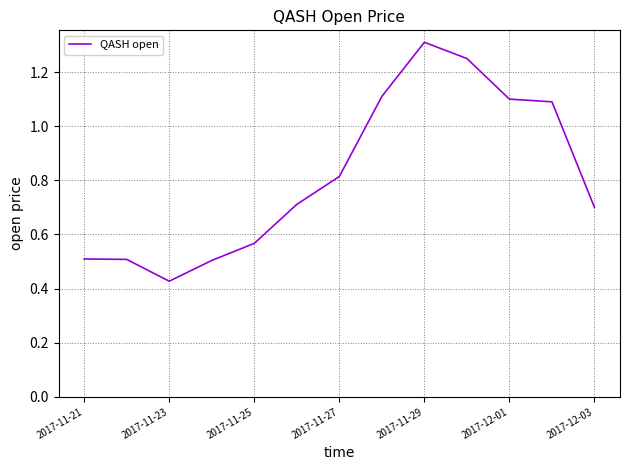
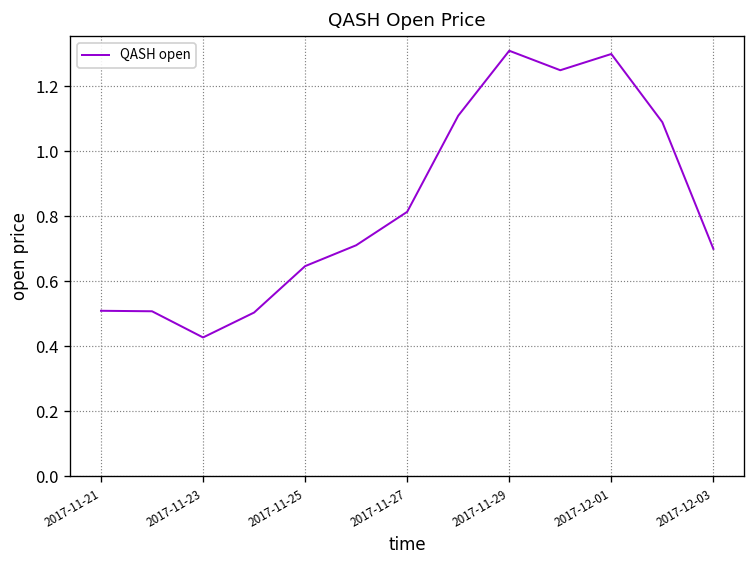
2017-11-25: 0.57 -> 0.65
2017-12-01: 1.1 -> 1.3
